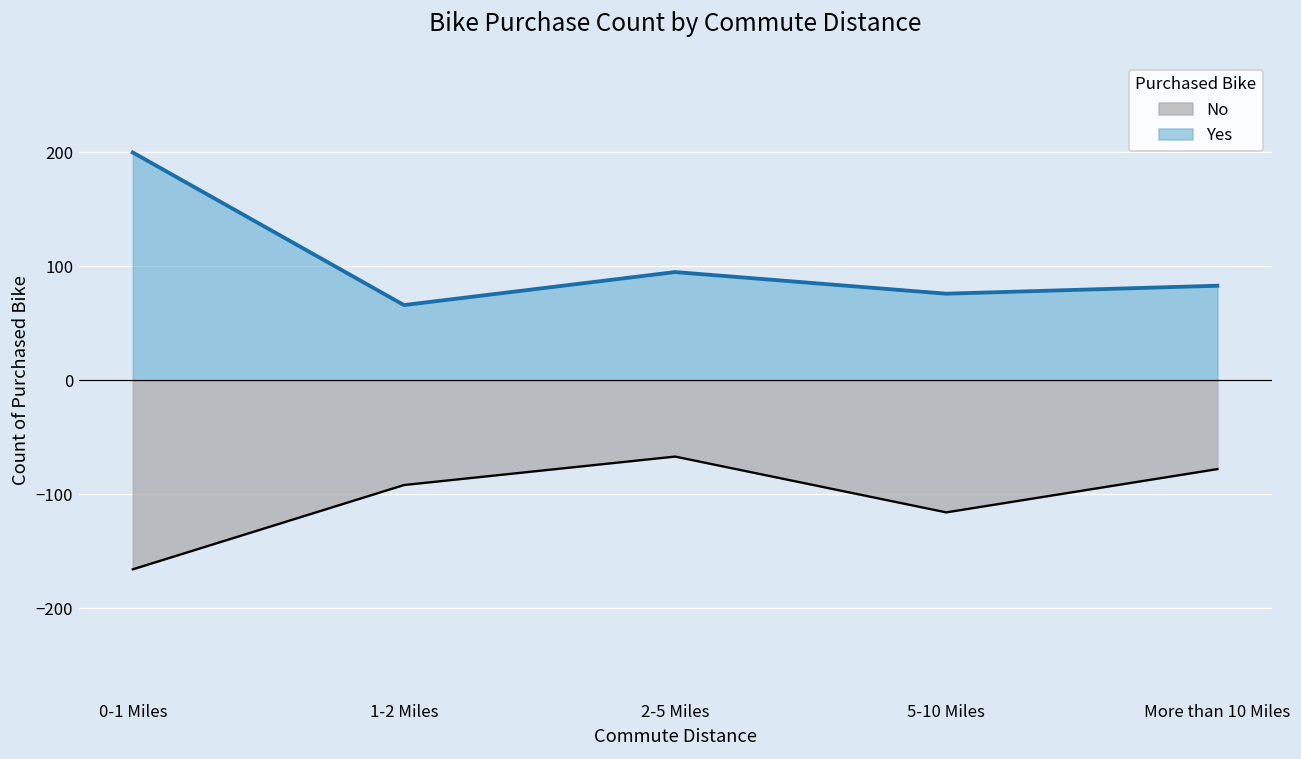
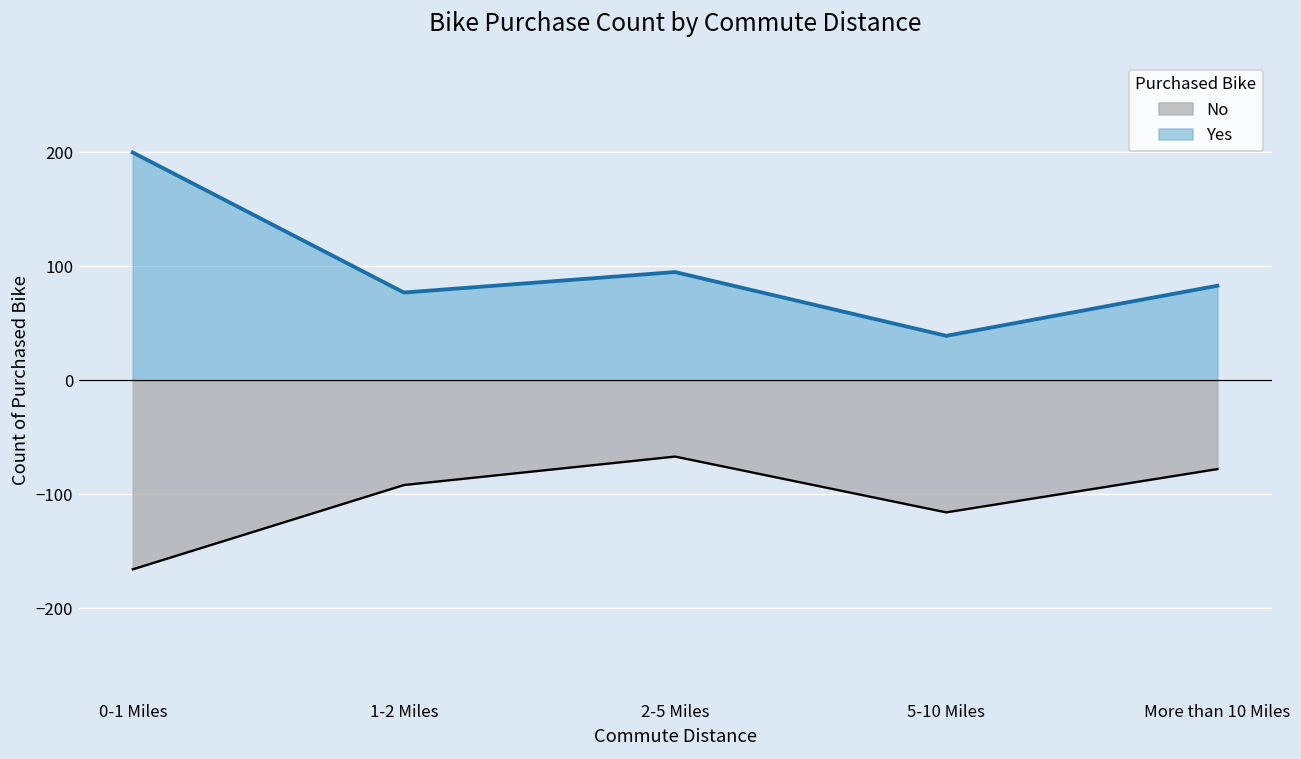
Yes, 1-2 Miles: 66 -> 77
Yes, 5-10 Miles: 76 -> 39
